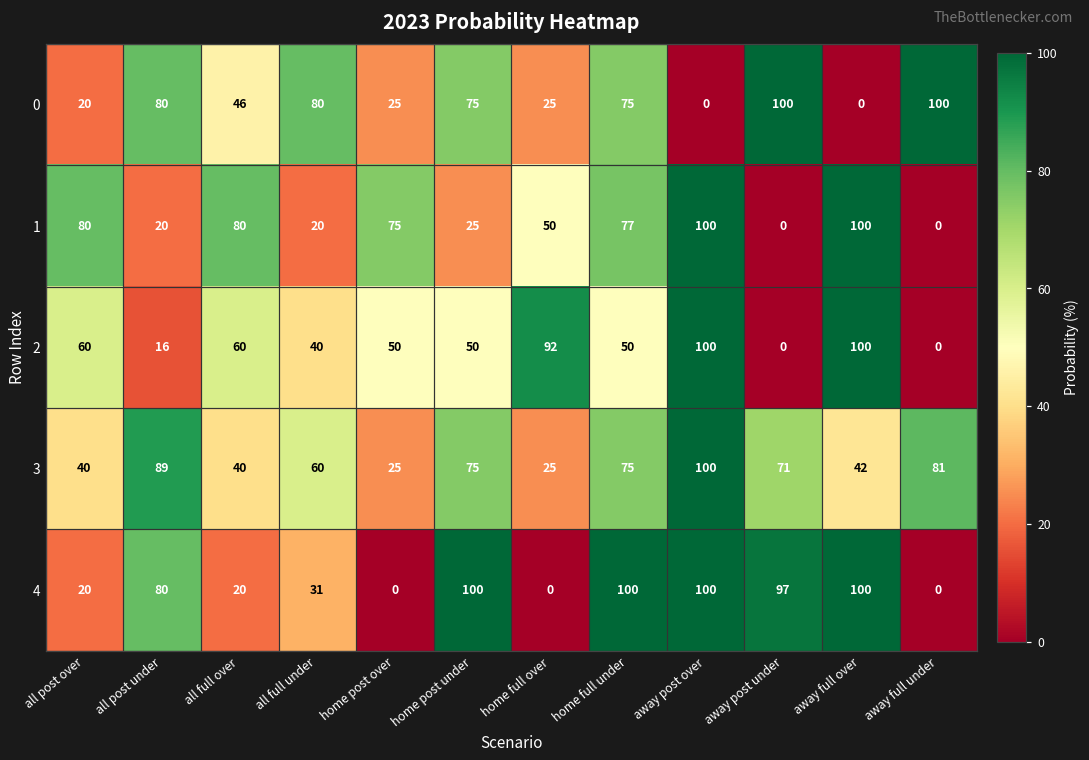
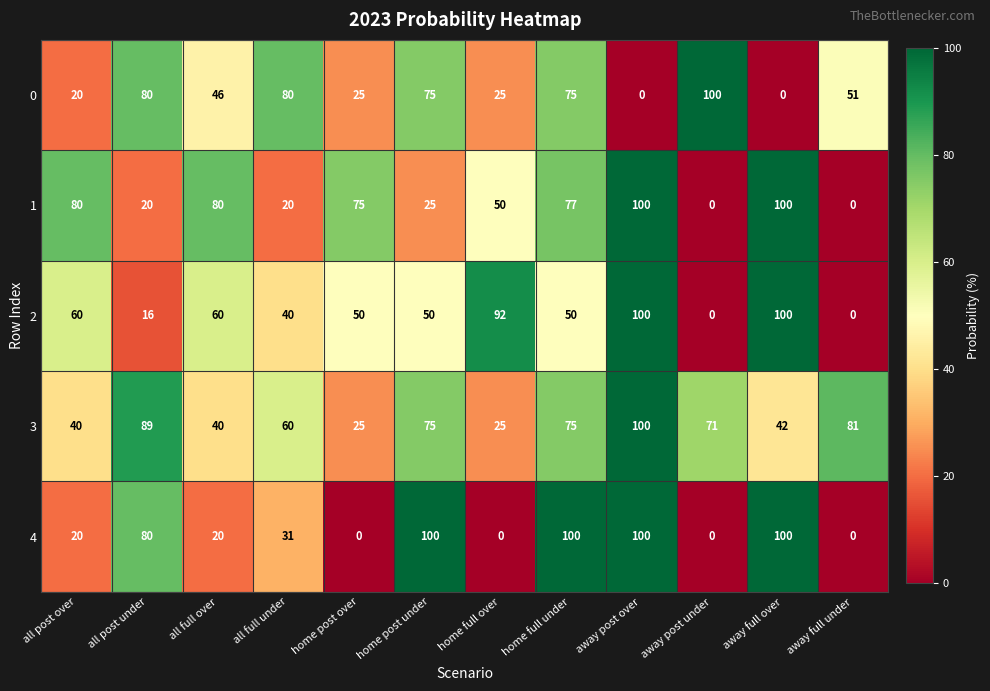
0, away full under: 100 -> 51
4, away post under: 97 -> 0
